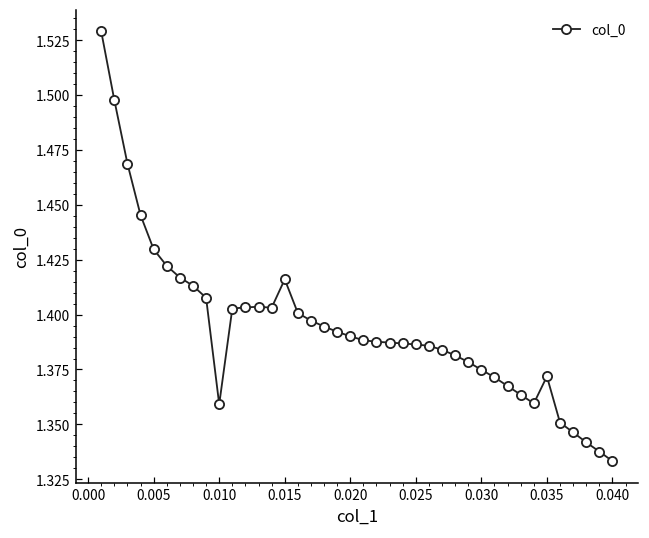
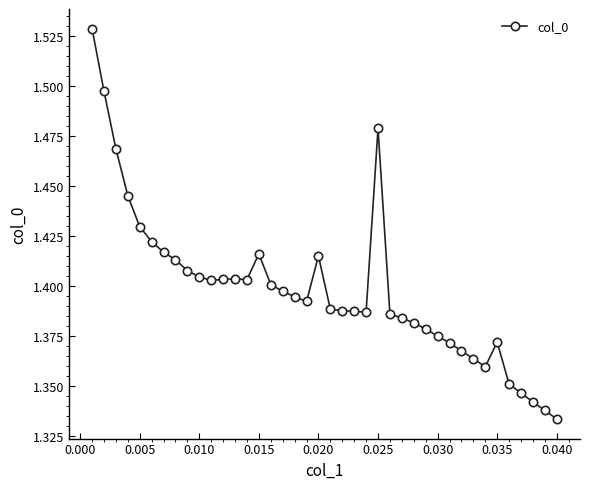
0.010: 1.359 -> 1.405
0.020: 1.390 -> 1.415
0.025: 1.386 -> 1.479
